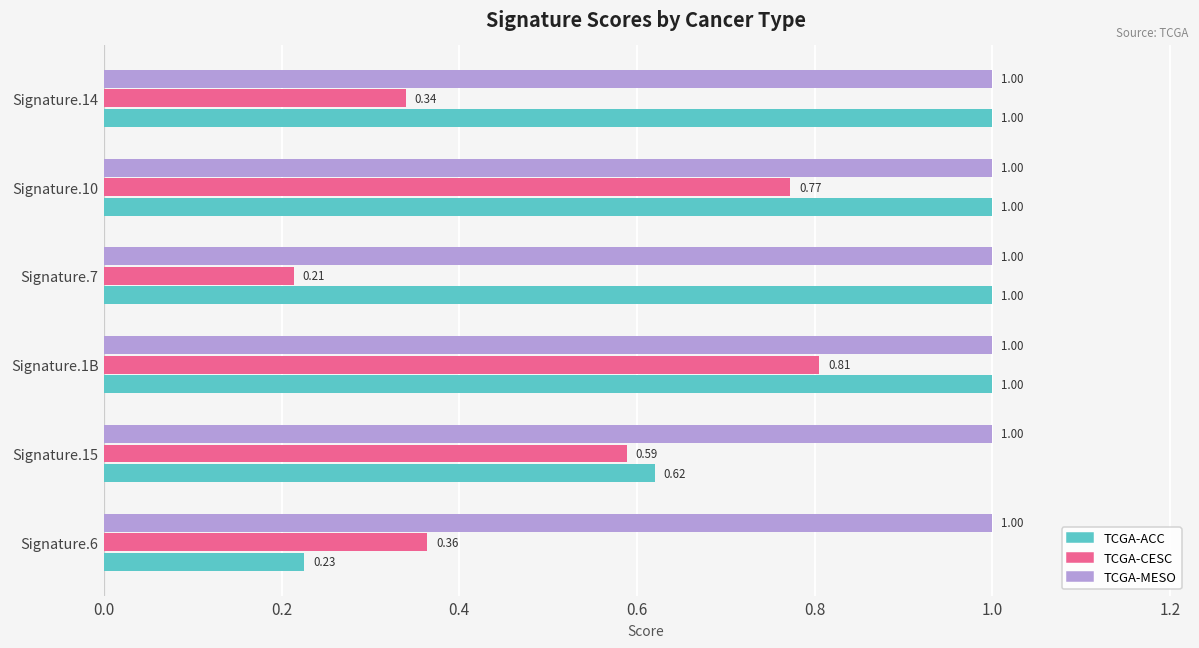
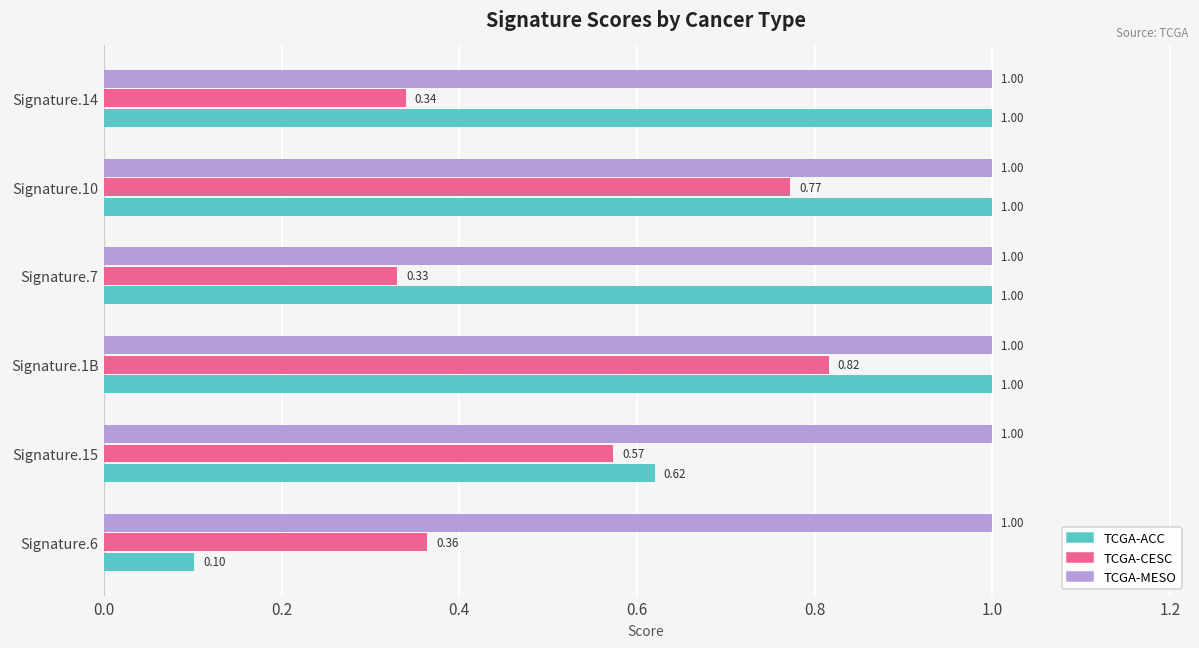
TCGA-CESC, Signature.7: 0.21 -> 0.33
TCGA-CESC, Signature.1B: 0.81 -> 0.82
TCGA-CESC, Signature.15: 0.59 -> 0.57
TCGA-ACC, Signature.6: 0.23 -> 0.10
